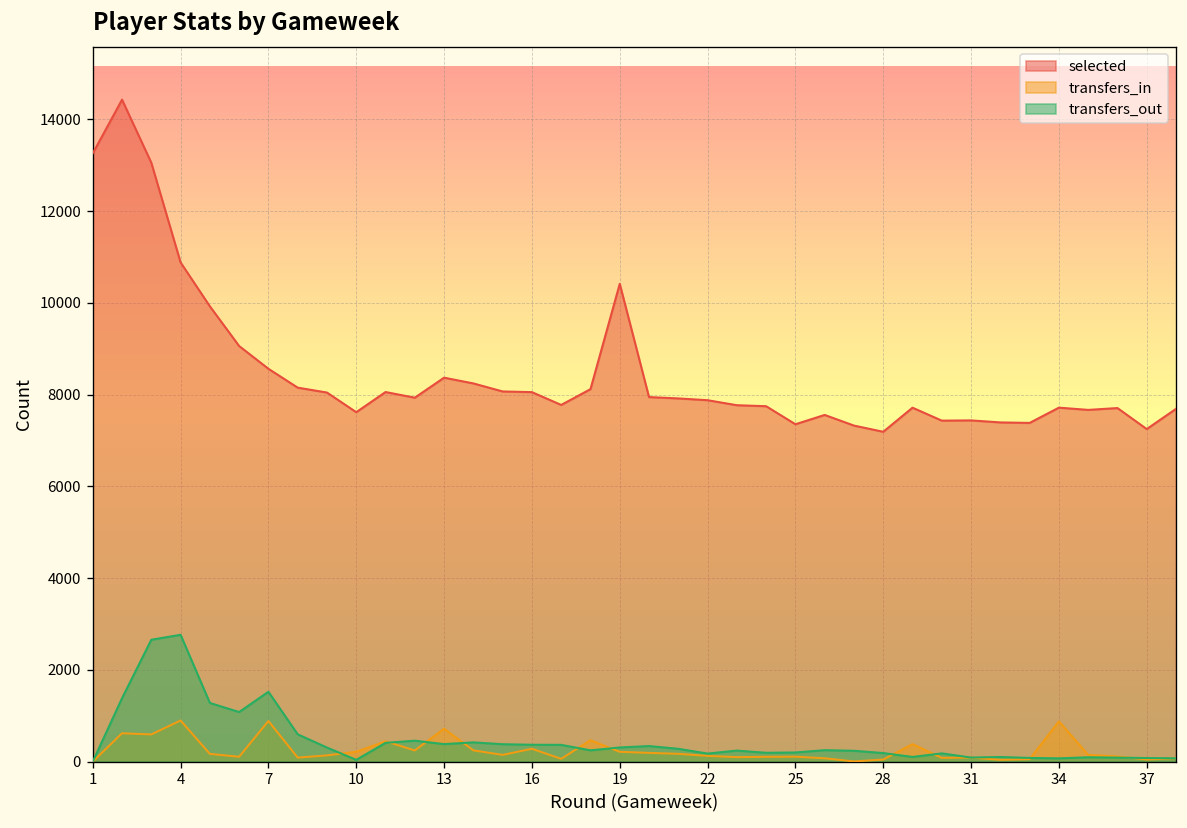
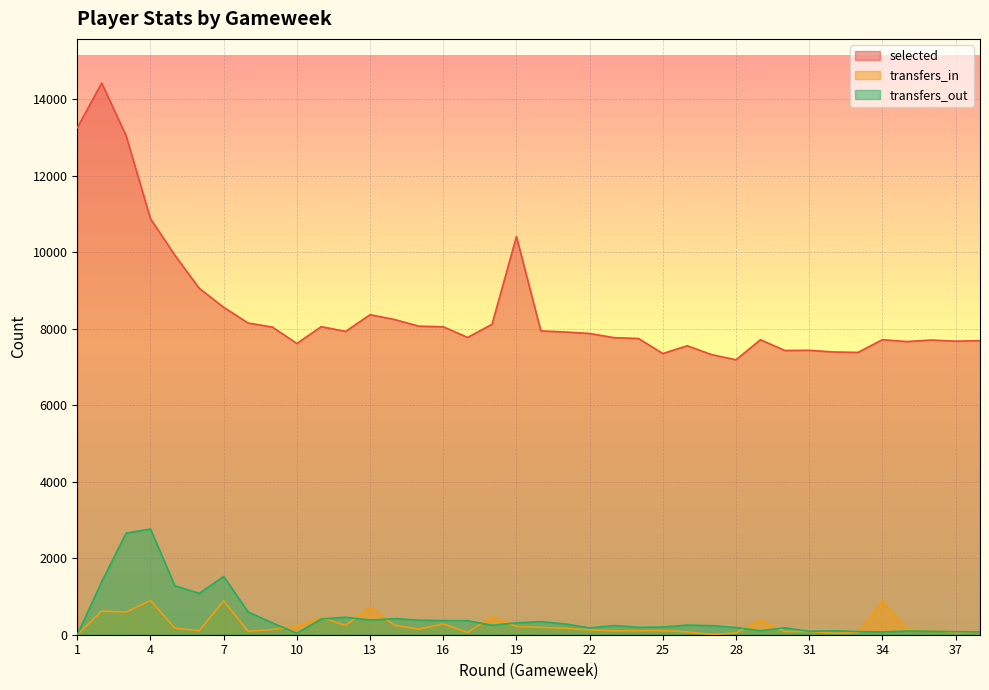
selected, 37: 7300 -> 7700
